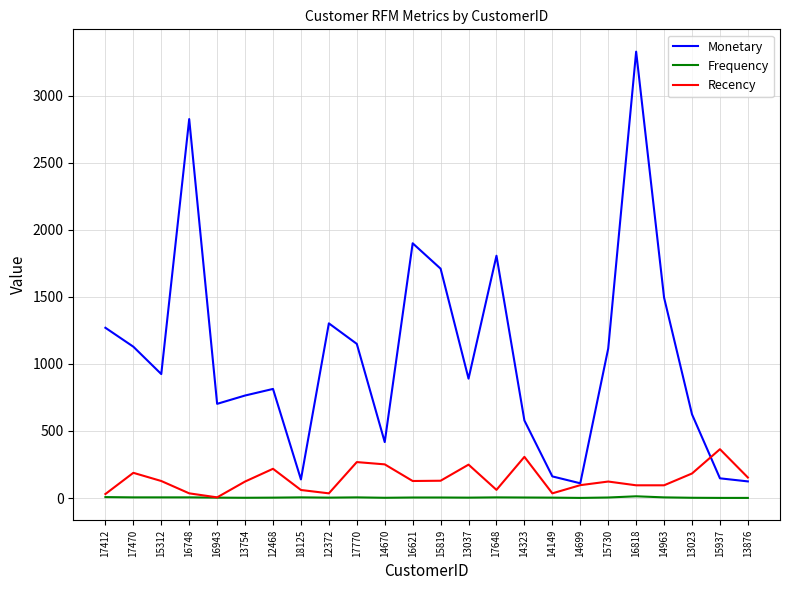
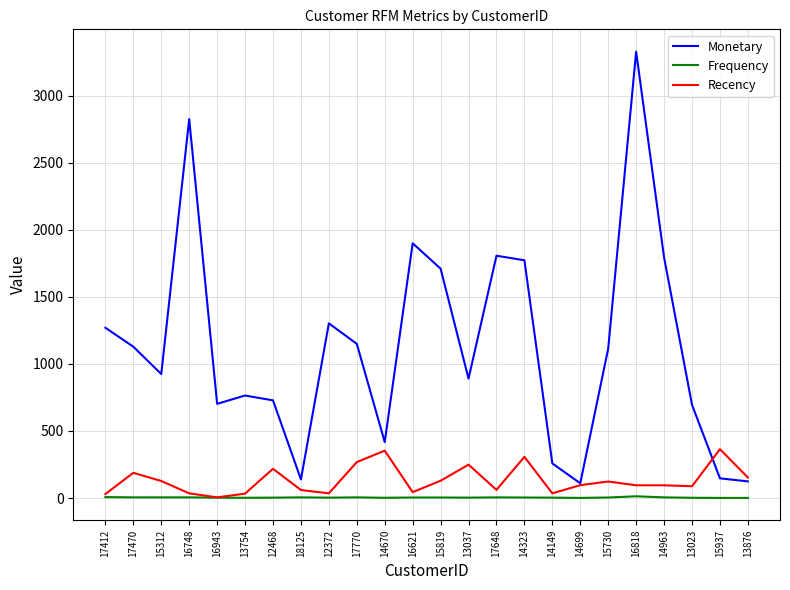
Recency, 13754: 120 -> 30
Monetary, 12468: 810 -> 730
Recency, 14670: 250 -> 350
Recency, 16621: 130 -> 40
Monetary, 14323: 580 -> 1770
Monetary, 14149: 160 -> 260
Monetary, 14963: 1490 -> 1790
Monetary, 13023: 620 -> 700
Recency, 13023: 180 -> 90
